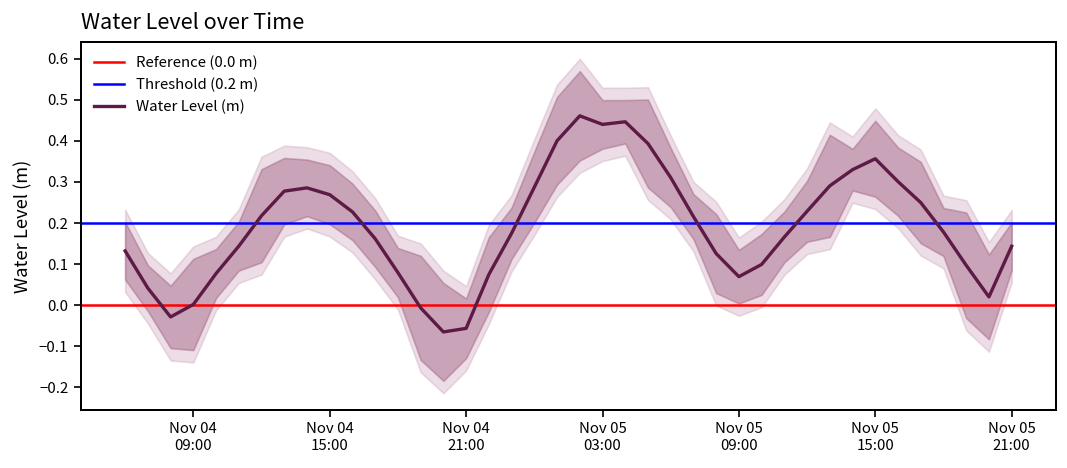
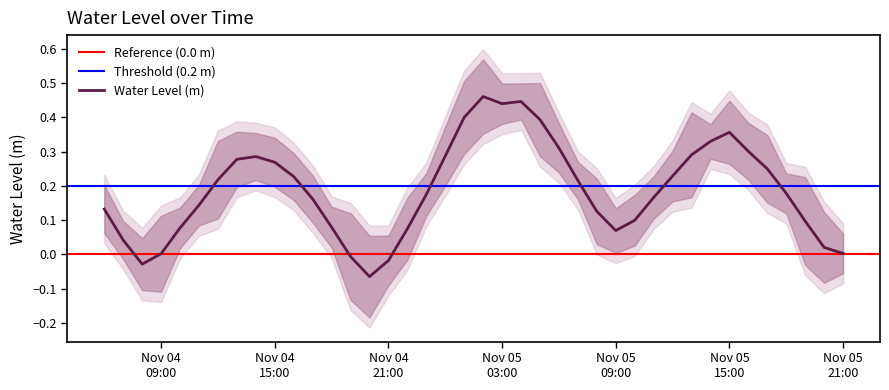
Water Level (m), Nov 04 21:00: -0.06 -> -0.02
Water Level (m), Nov 05 21:00: 0.14 -> 0.00
